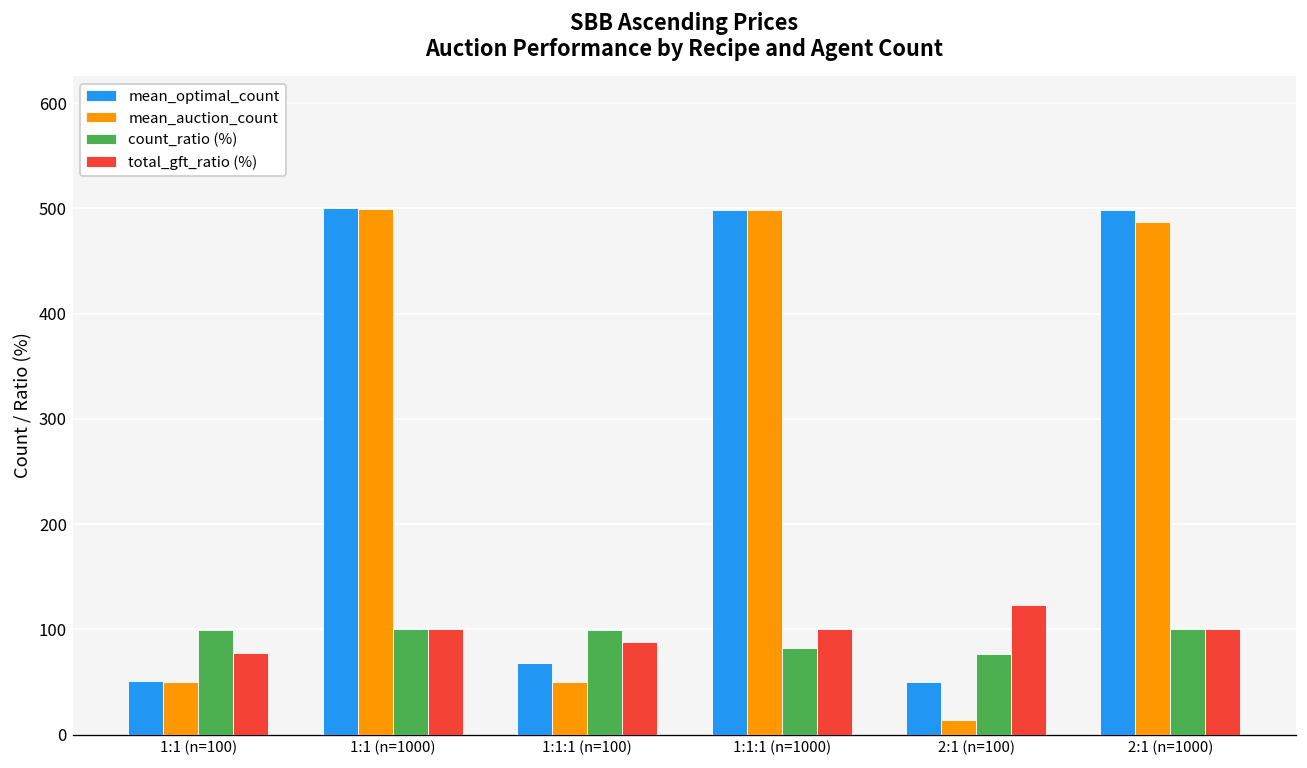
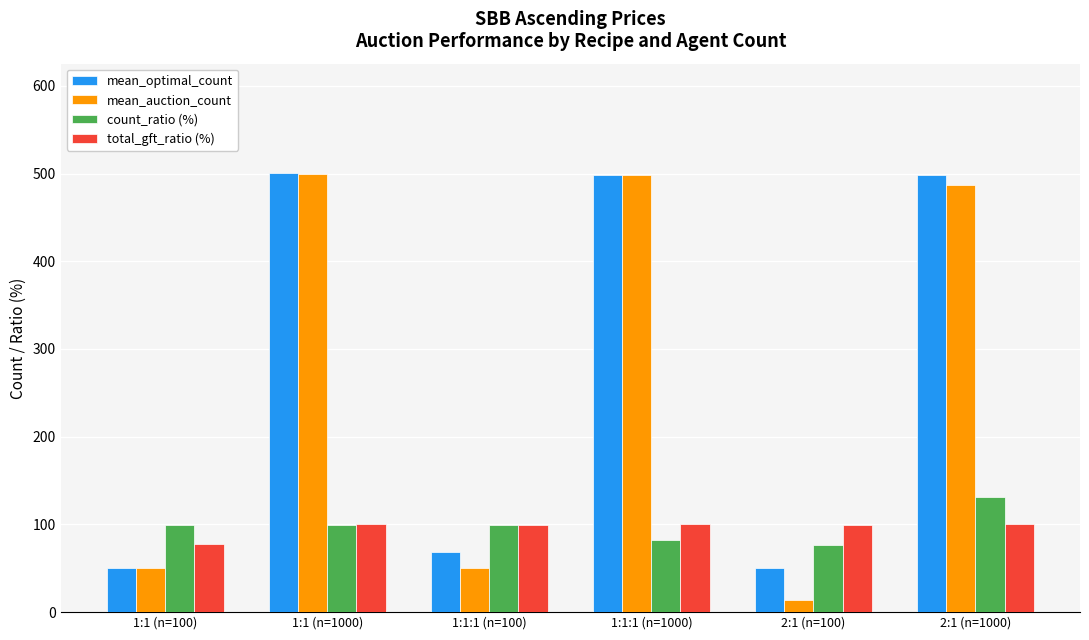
total_gft_ratio (%), 1:1:1 (n=100): 90 -> 100
total_gft_ratio (%), 2:1 (n=100): 120 -> 100
count_ratio (%), 2:1 (n=1000): 100 -> 130
